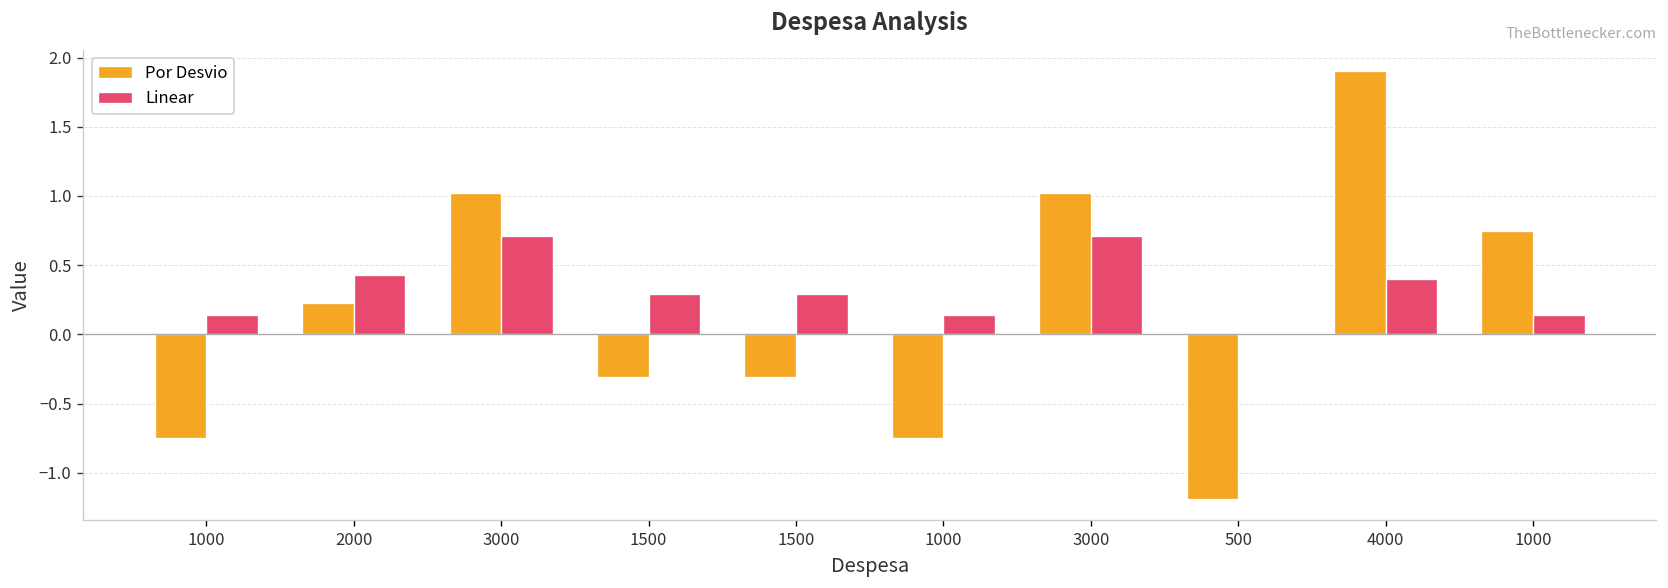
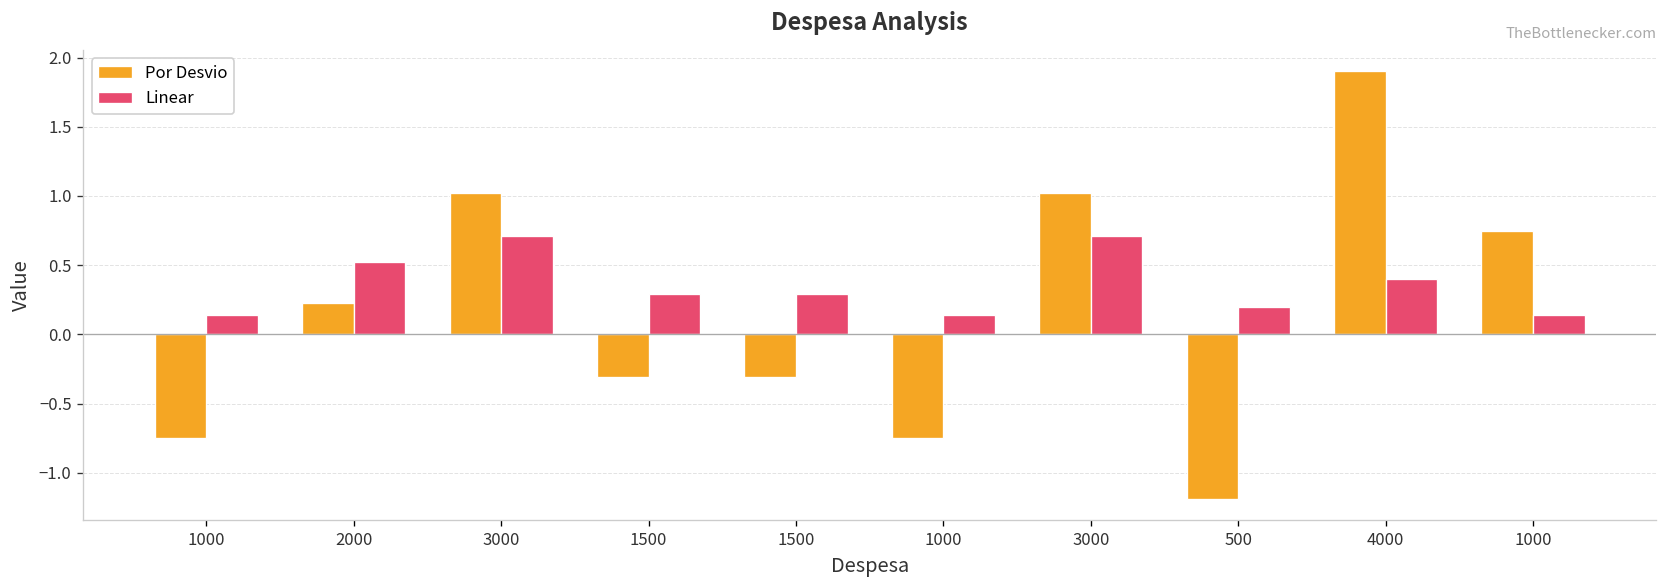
Linear, 2000: 0.43 -> 0.52
Linear, 500: 0.0 -> 0.2
